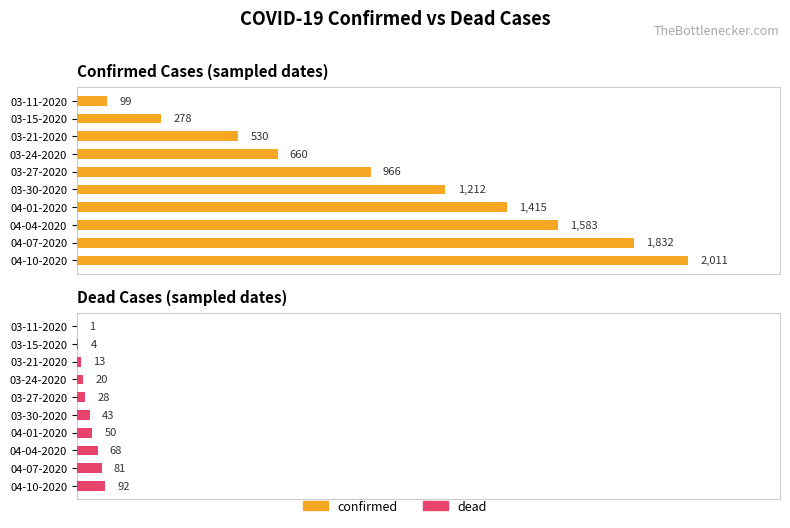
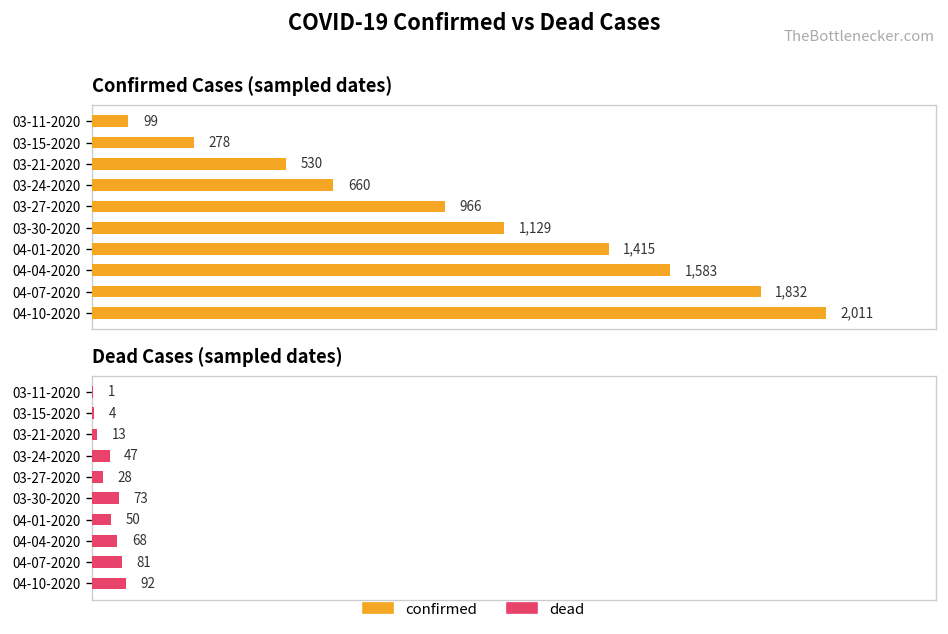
Confirmed Cases (sampled dates), 03-30-2020: 1,212 -> 1,129
Dead Cases (sampled dates), 03-24-2020: 20 -> 47
Dead Cases (sampled dates), 03-30-2020: 43 -> 73
